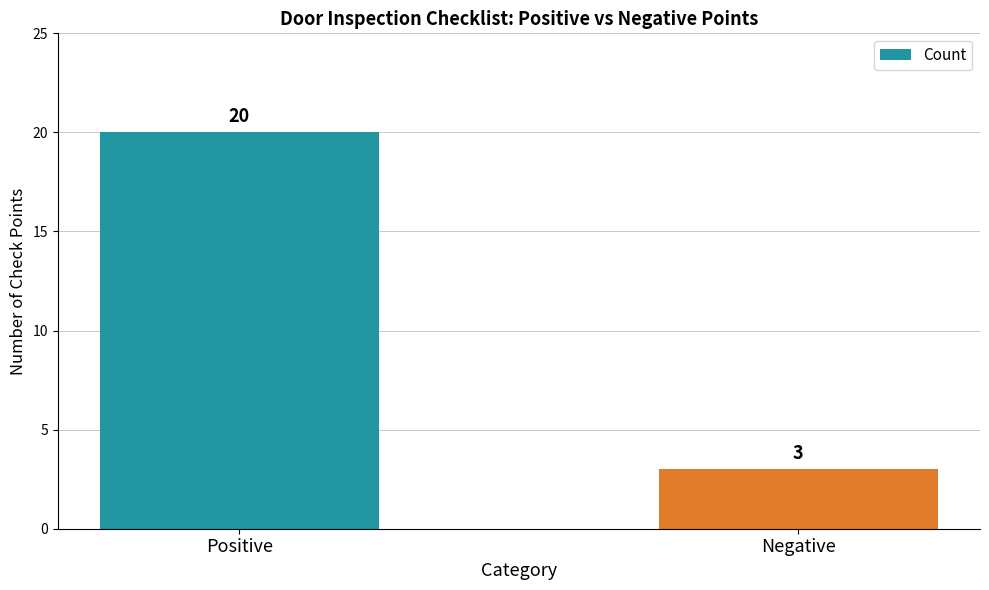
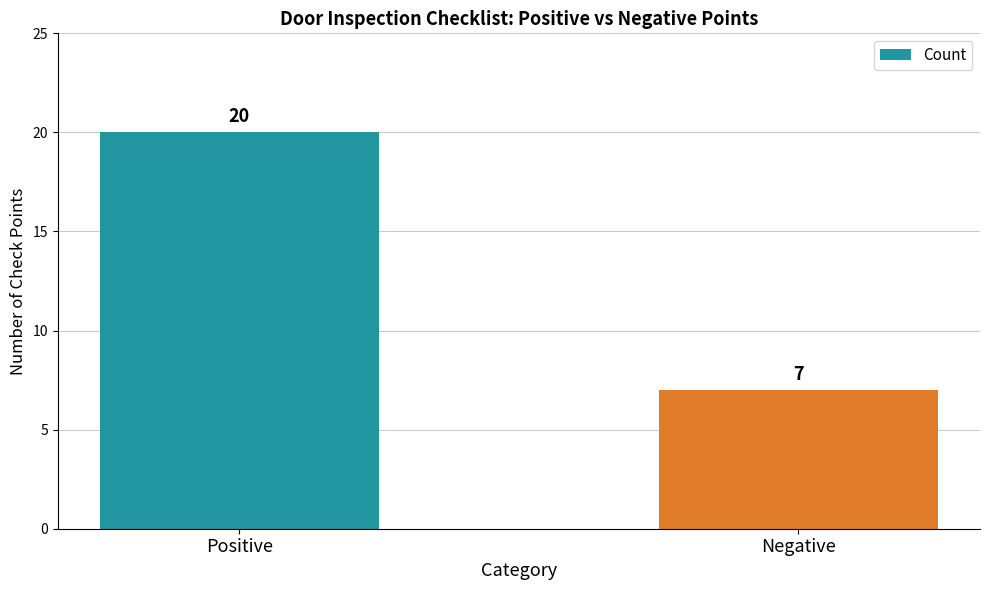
Negative: 3 -> 7
